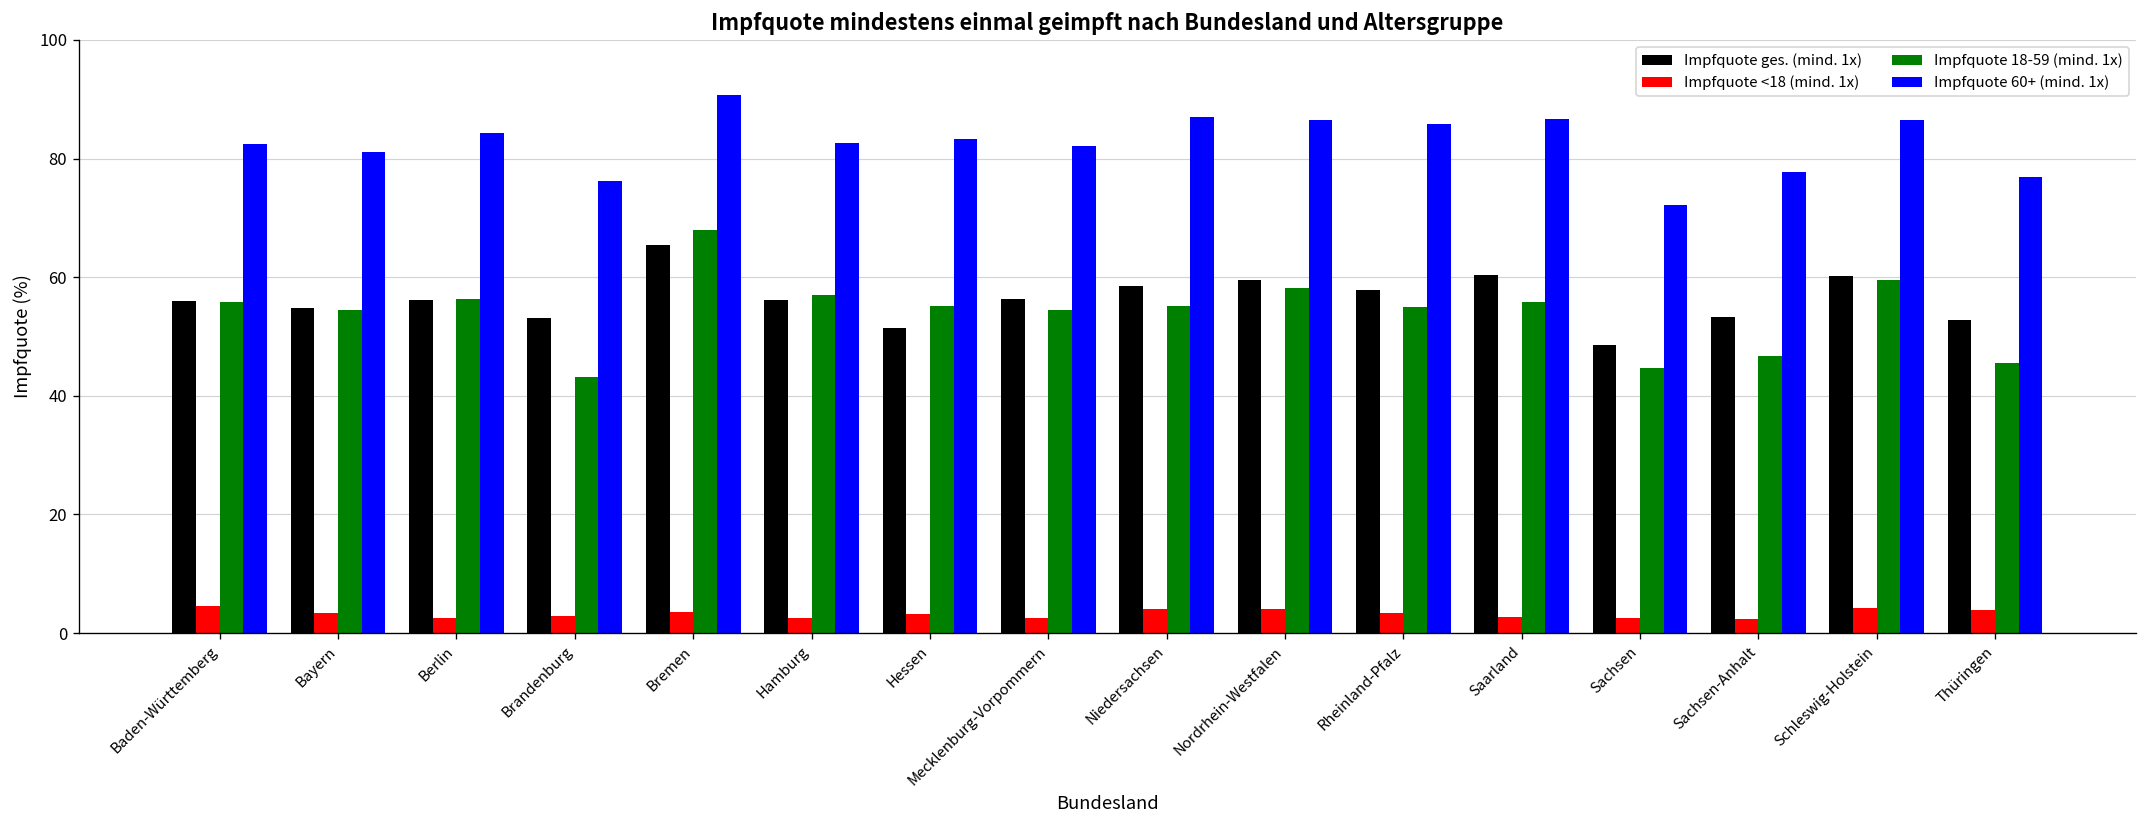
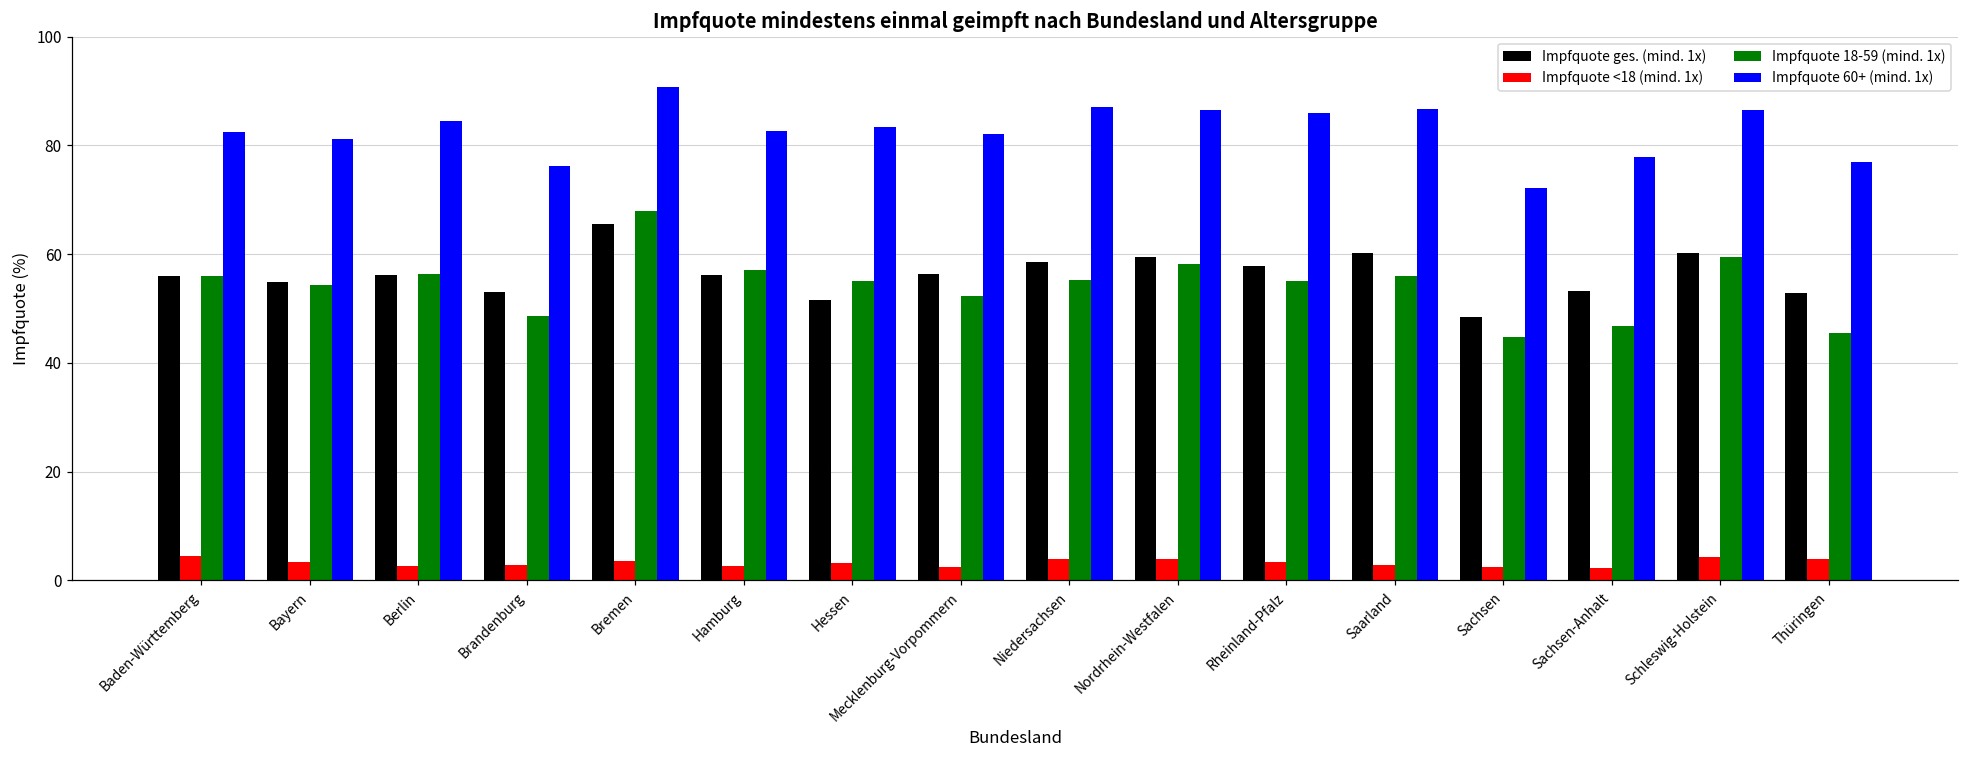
Impfquote 18-59 (mind. 1x), Brandenburg: 43 -> 49
Impfquote 18-59 (mind. 1x), Mecklenburg-Vorpommern: 55 -> 52
